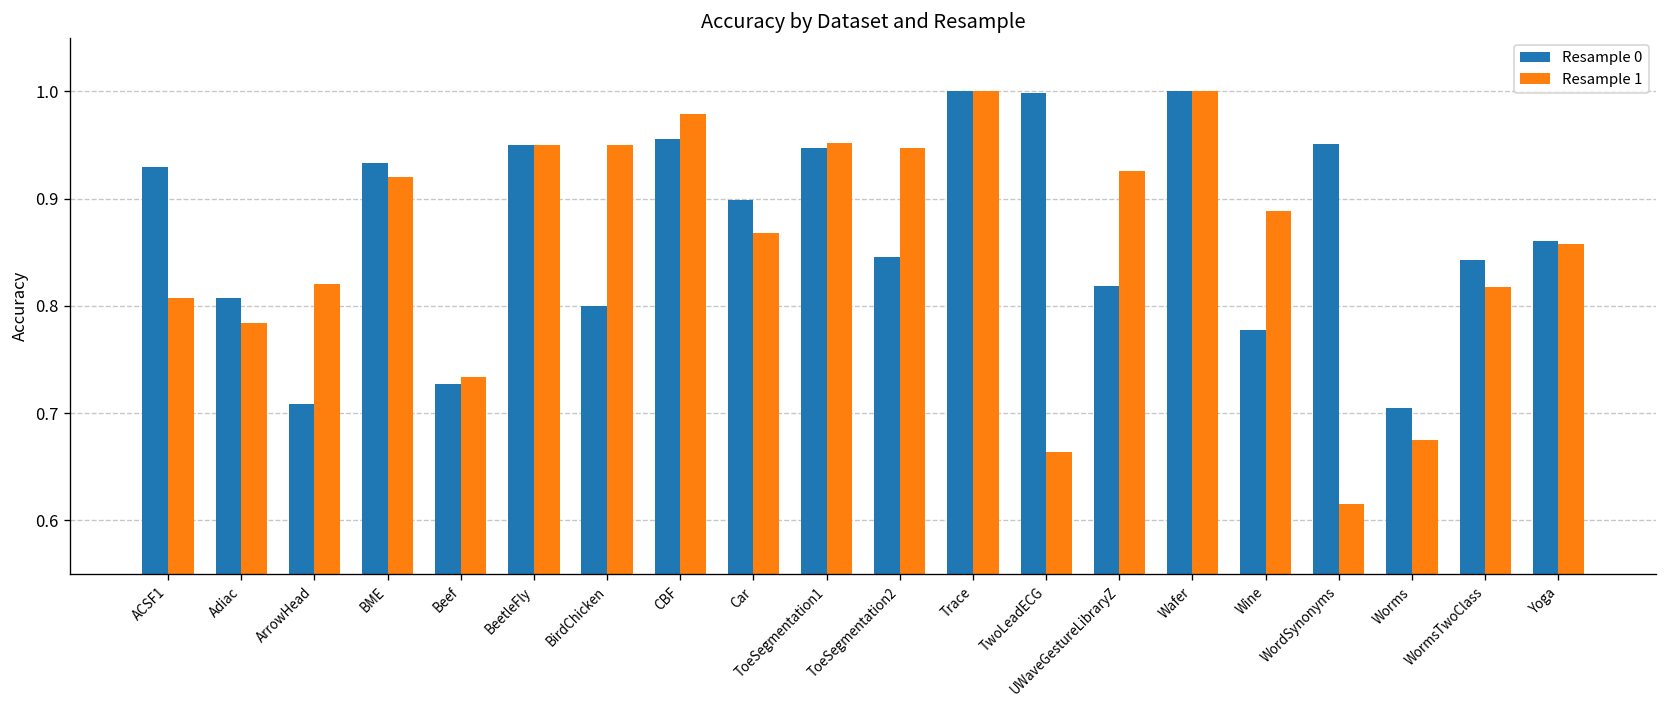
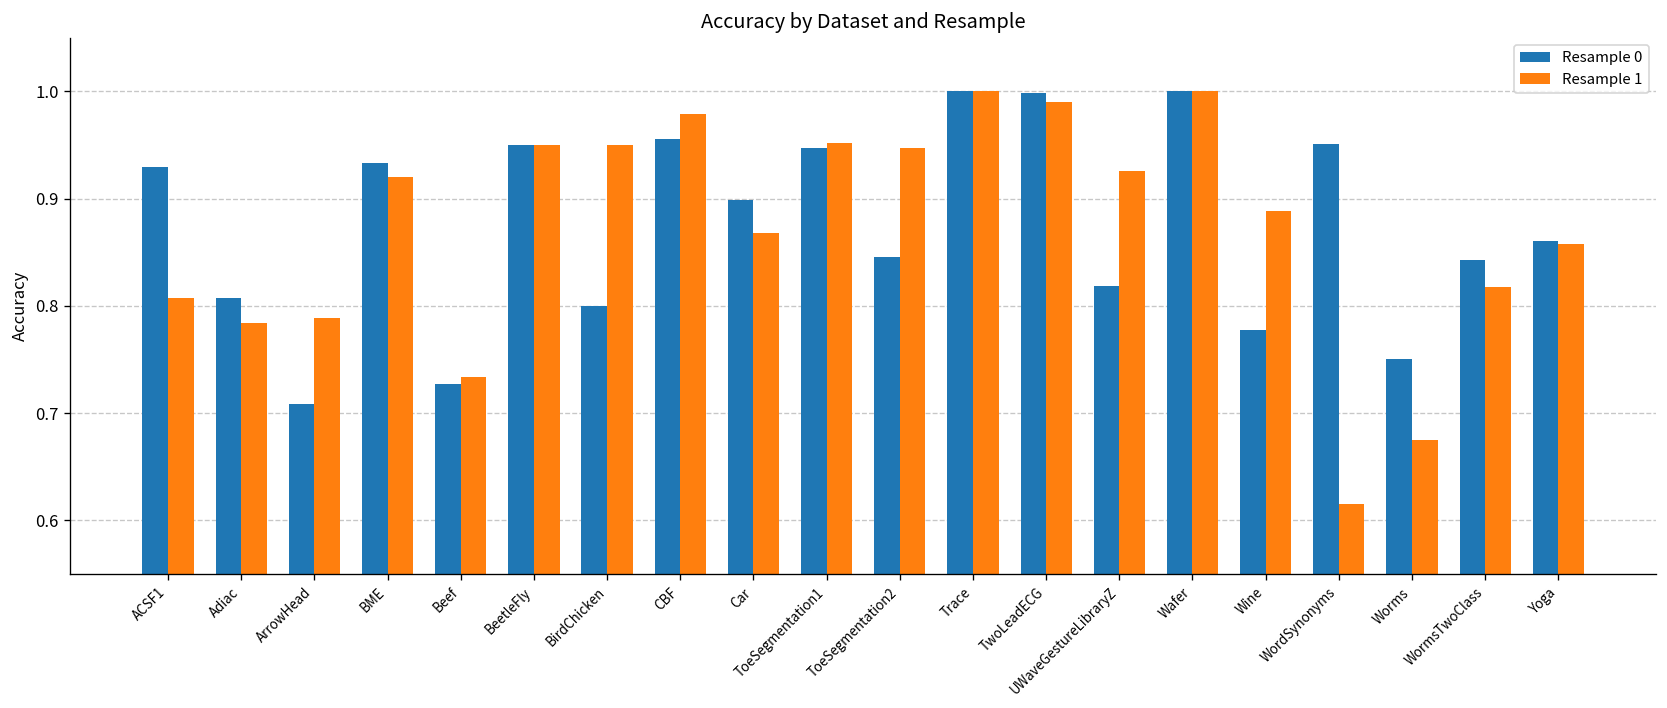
Resample 1, ArrowHead: 0.82 -> 0.79
Resample 1, TwoLeadECG: 0.66 -> 0.99
Resample 0, Worms: 0.70 -> 0.75
